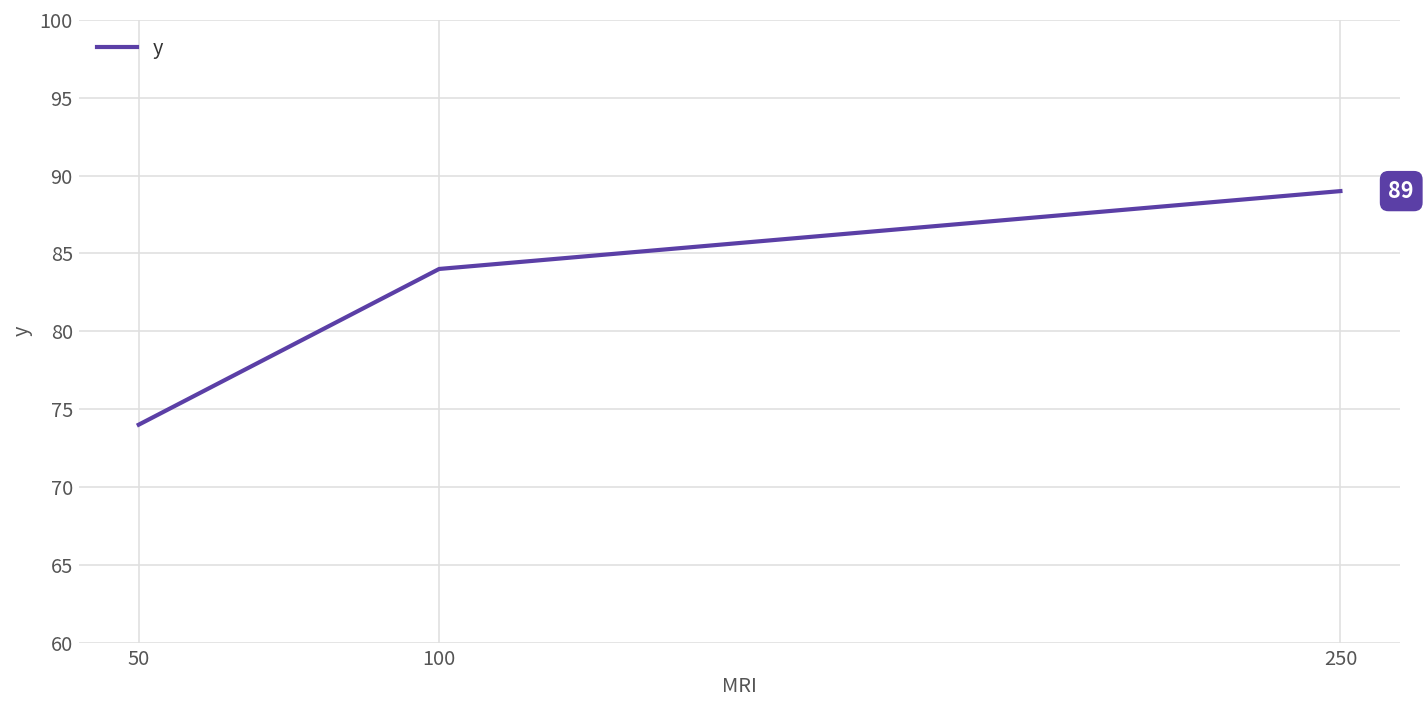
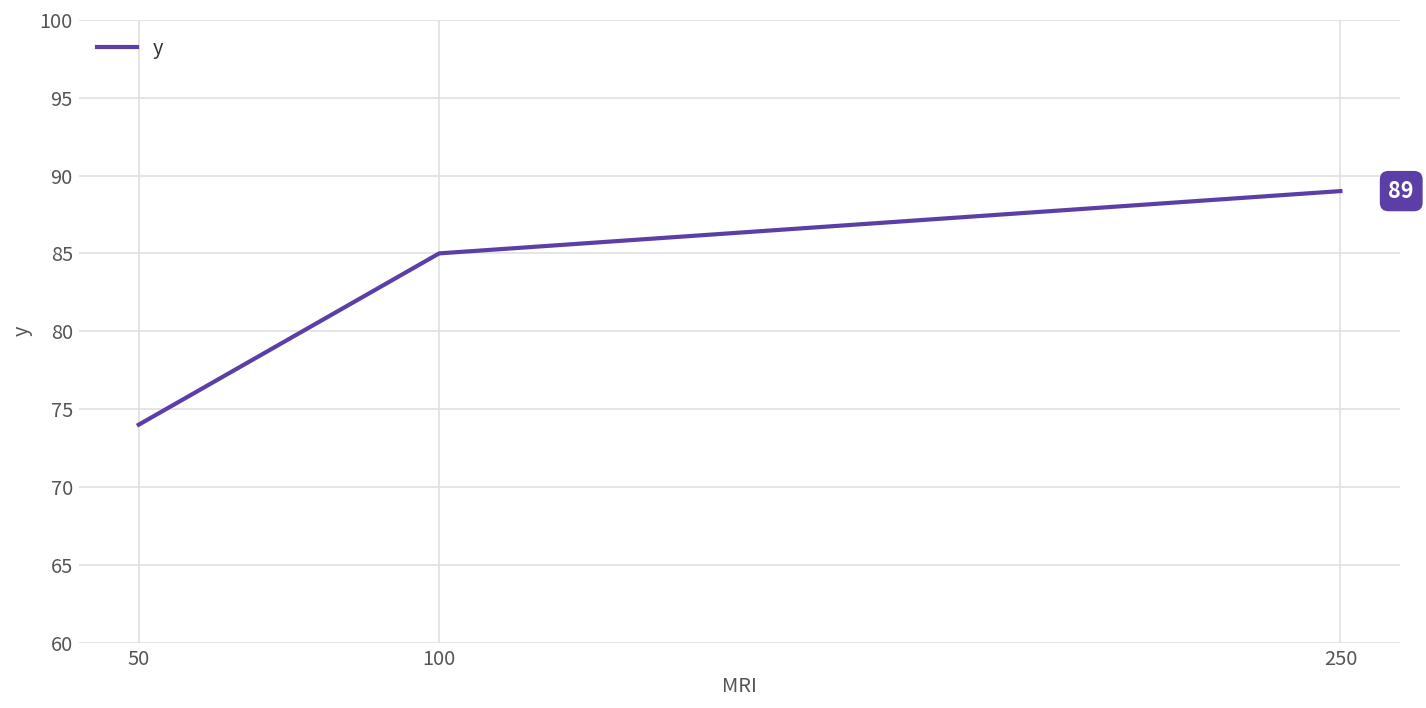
100: 84 -> 85
